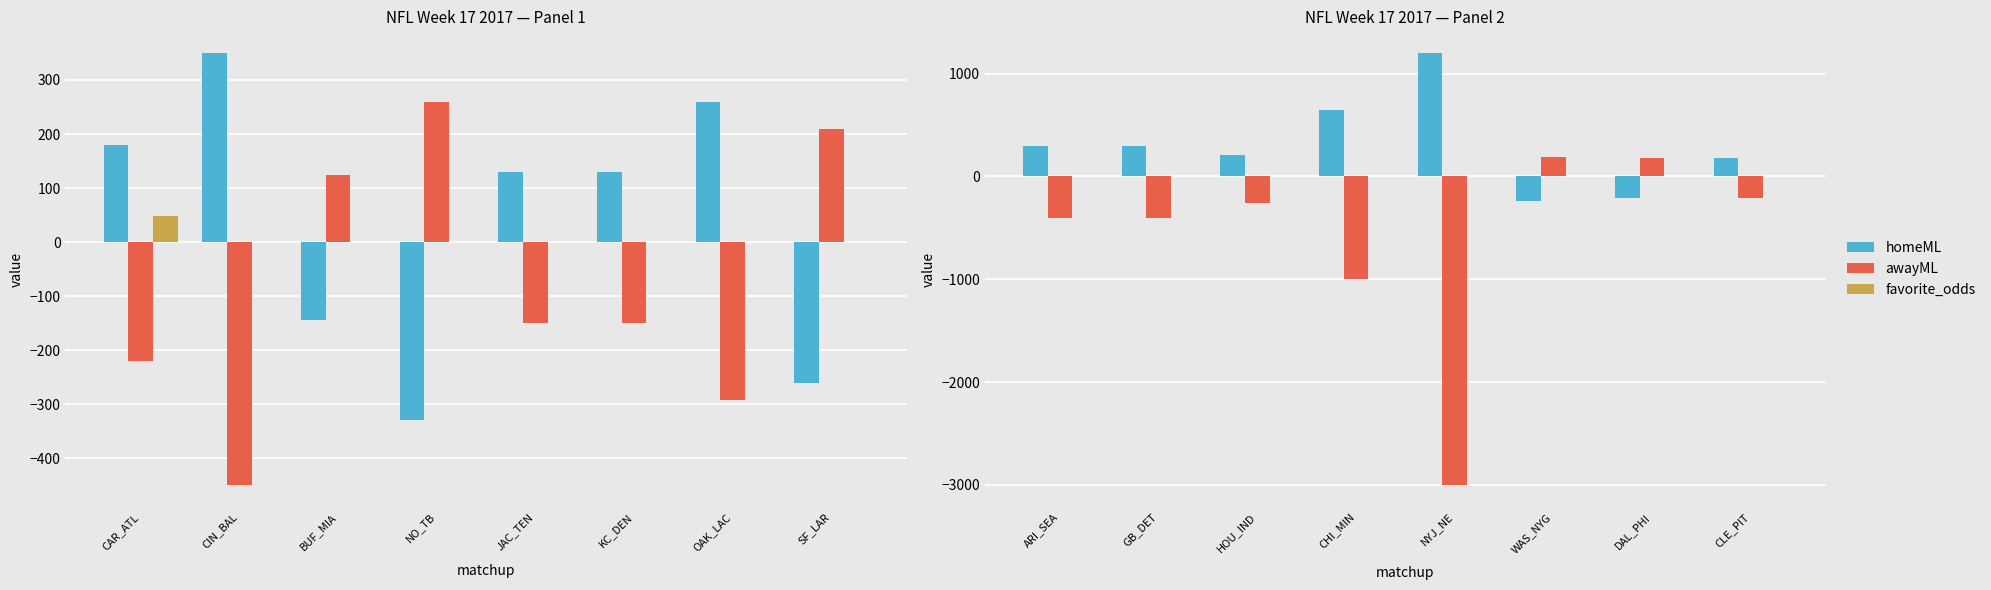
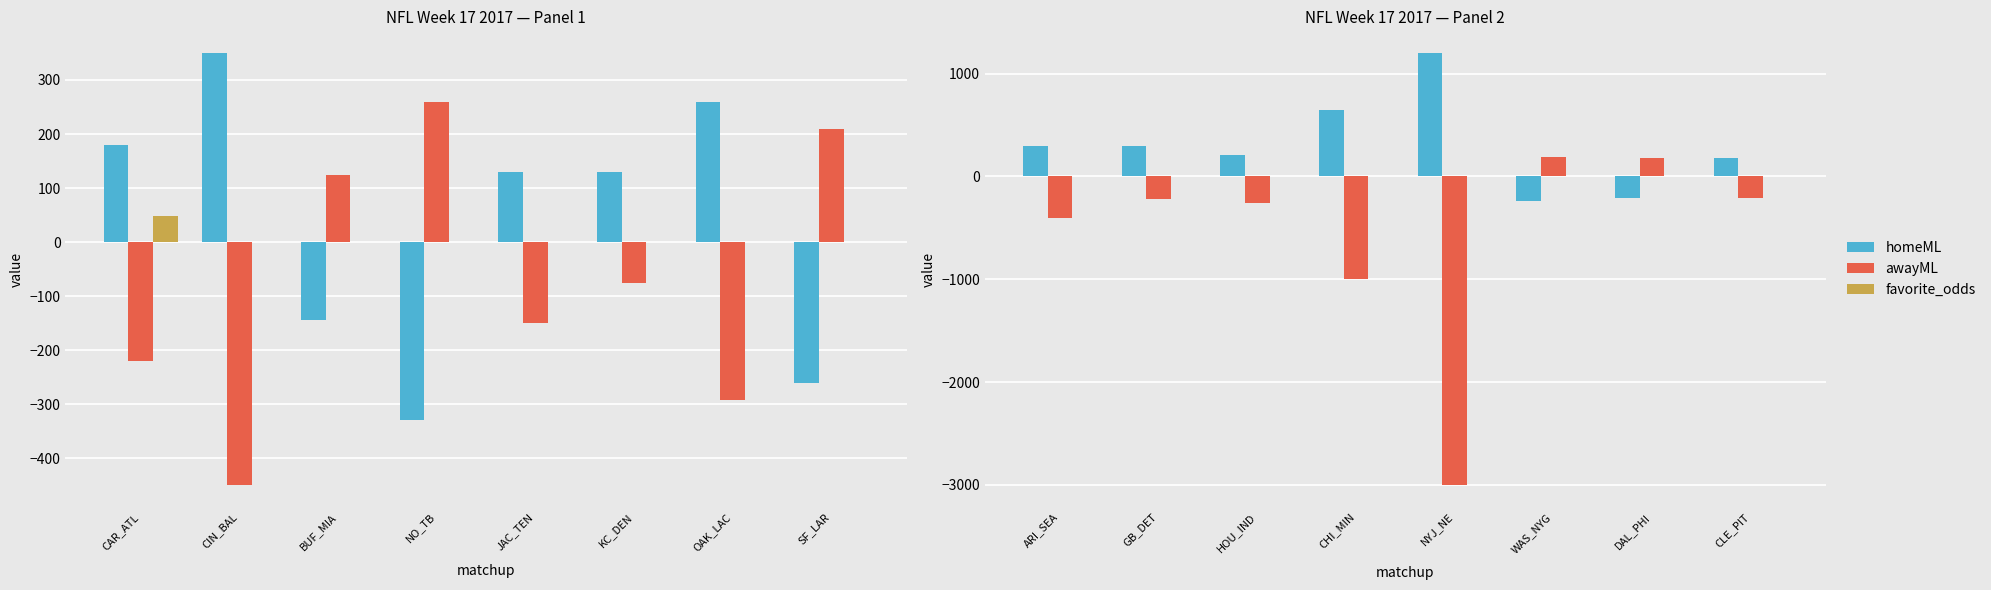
NFL Week 17 2017 — Panel 1, awayML, KC_DEN: -150 -> -80
NFL Week 17 2017 — Panel 2, awayML, GB_DET: -400 -> -220
